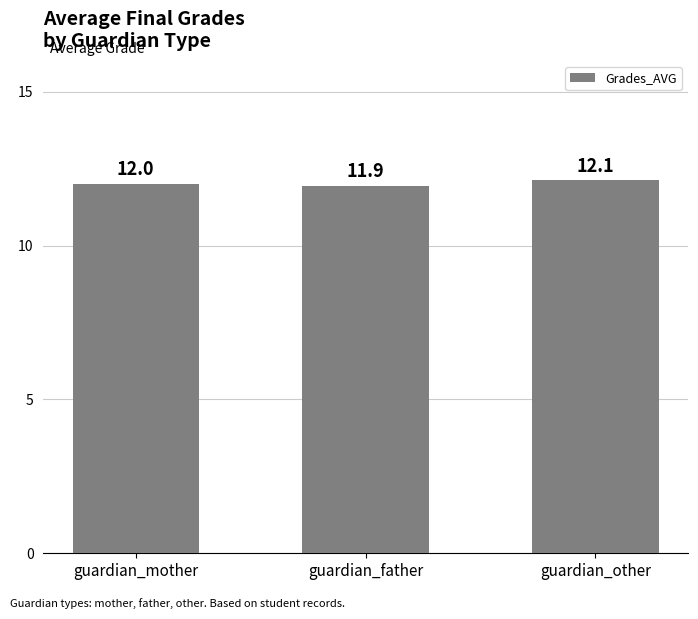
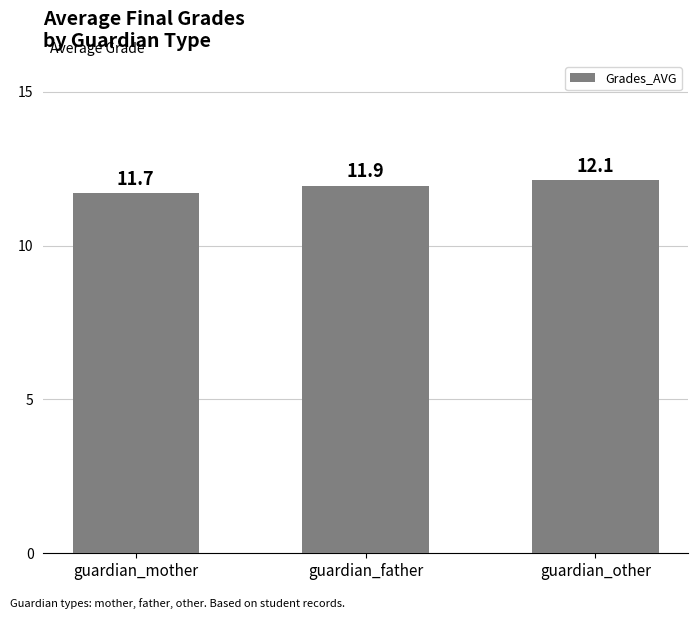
guardian_mother: 12.0 -> 11.7
